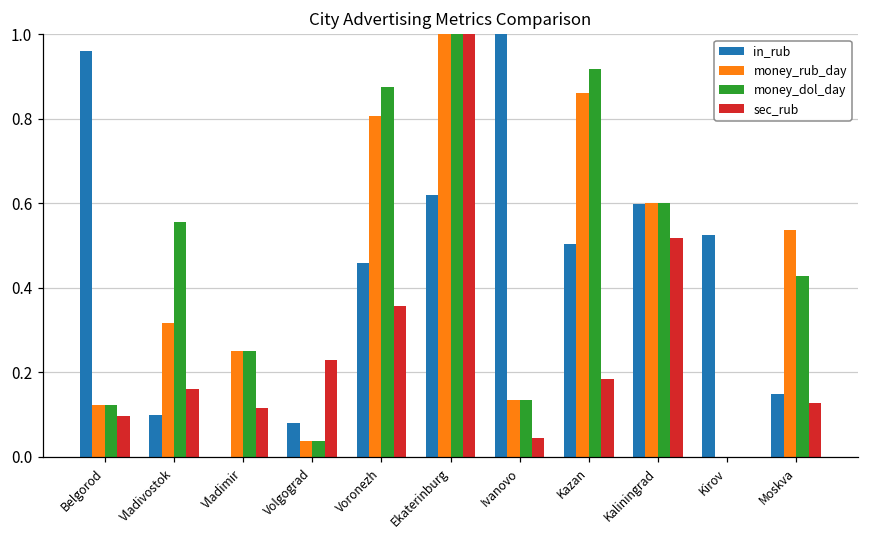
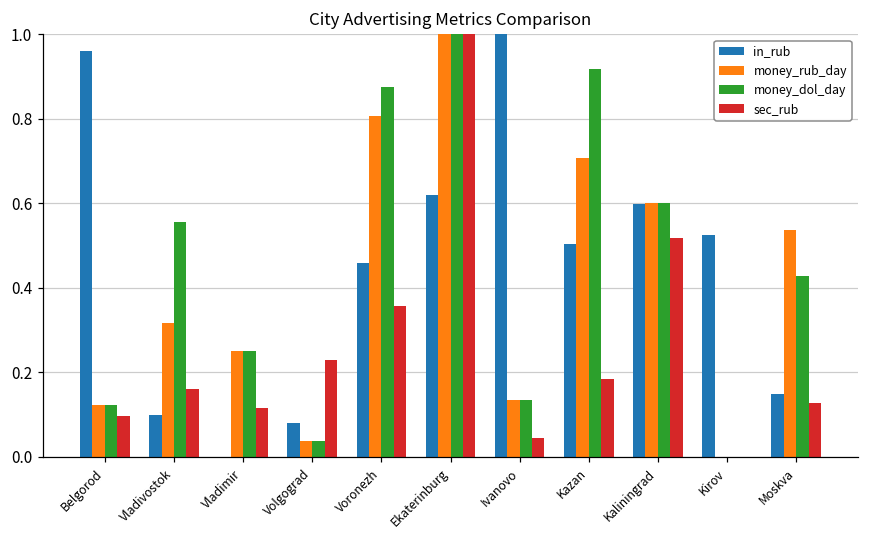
money_rub_day, Kazan: 0.86 -> 0.71
